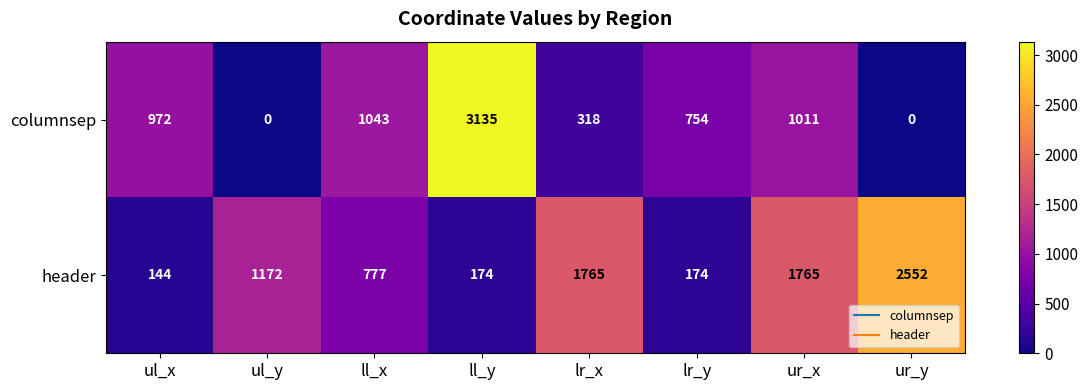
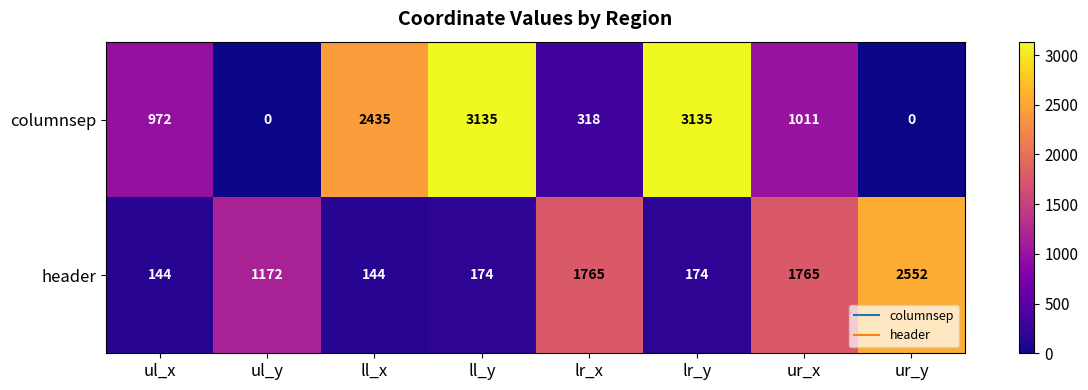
columnsep, ll_x: 1043 -> 2435
columnsep, lr_y: 754 -> 3135
header, ll_x: 777 -> 144
